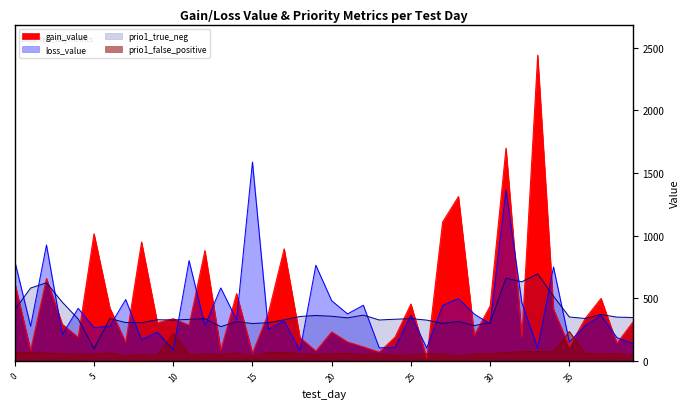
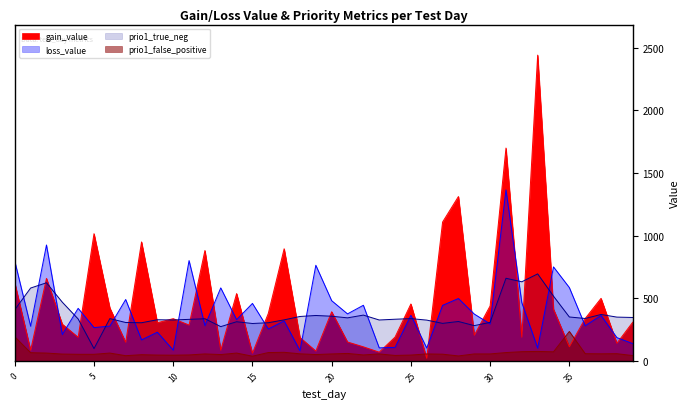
prio1_false_positive, 0: 60 -> 190
prio1_false_positive, 10: 220 -> 50
loss_value, 15: 1590 -> 460
gain_value, 20: 230 -> 390
loss_value, 35: 150 -> 580
